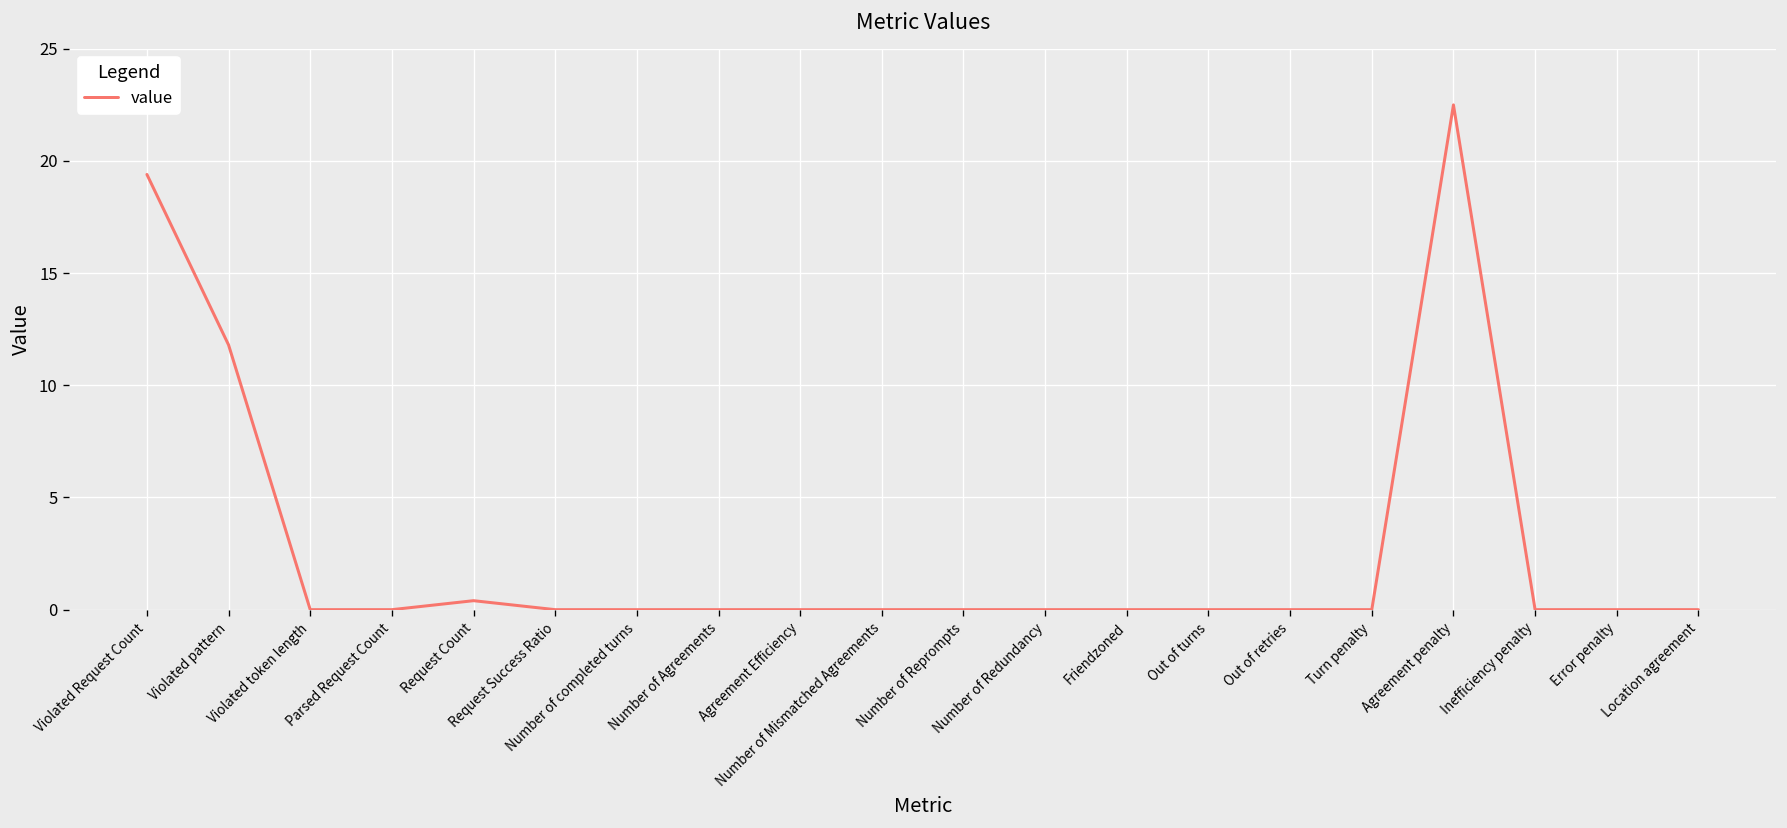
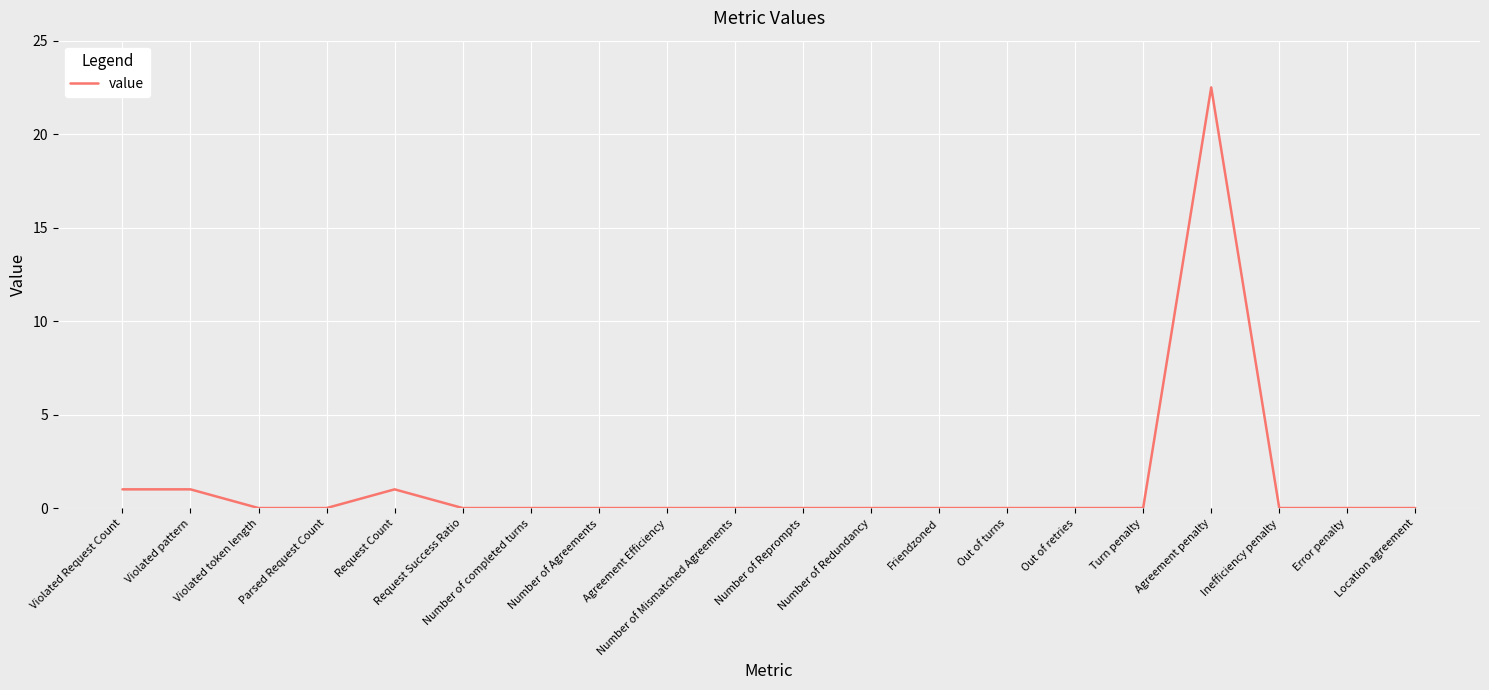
Violated Request Count: 19.4 -> 1.0
Violated pattern: 11.8 -> 1.0
Request Count: 0.4 -> 1.0
